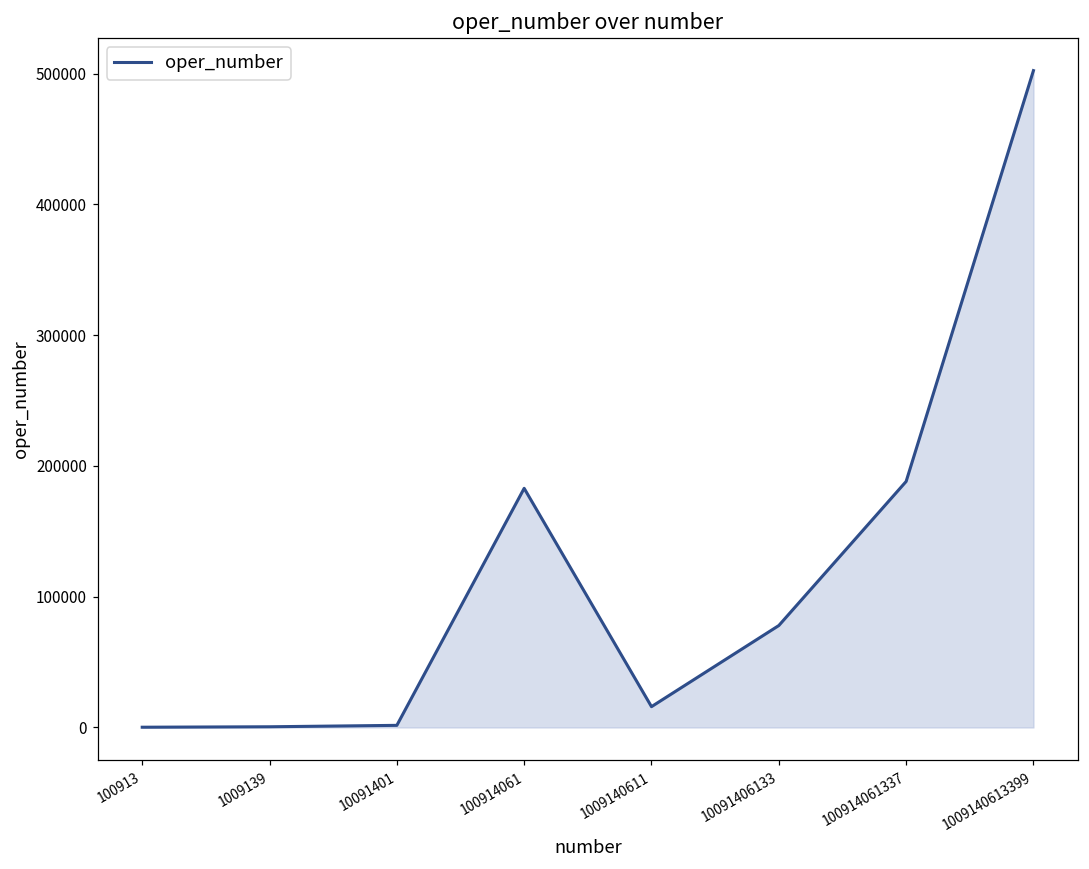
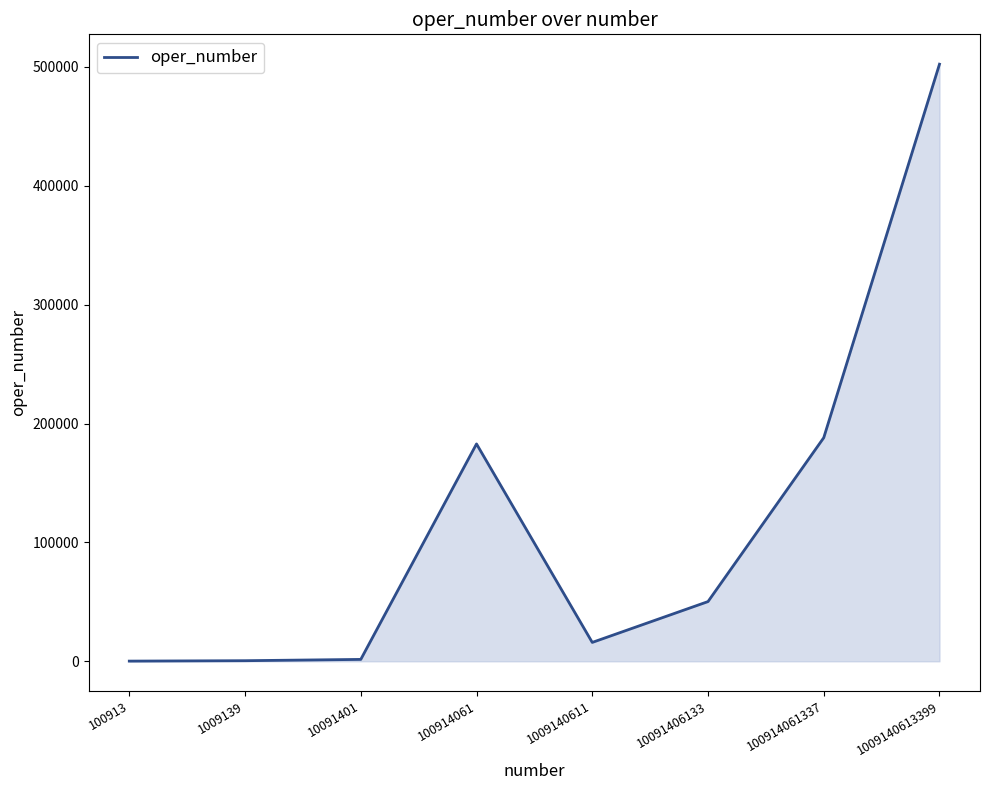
10091406133: 78000 -> 50000
